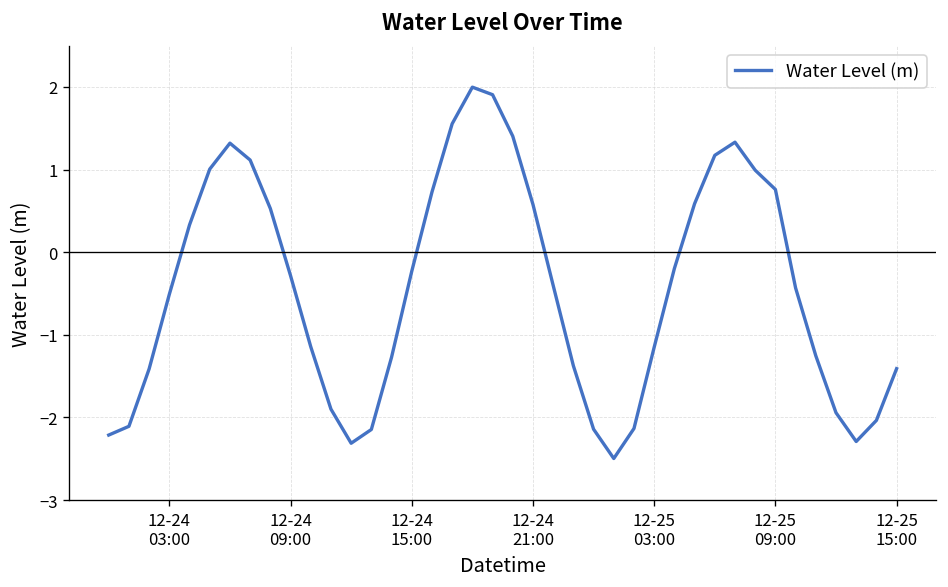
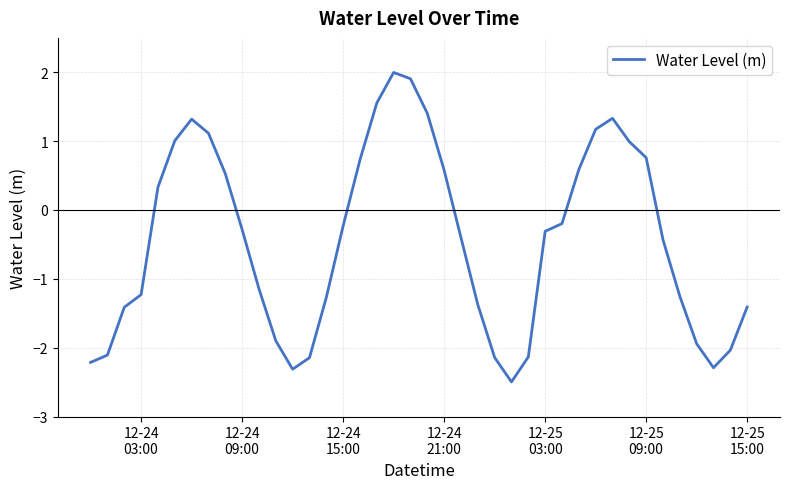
12-24 03:00: -0.5 -> -1.2
12-25 03:00: -1.2 -> -0.3
